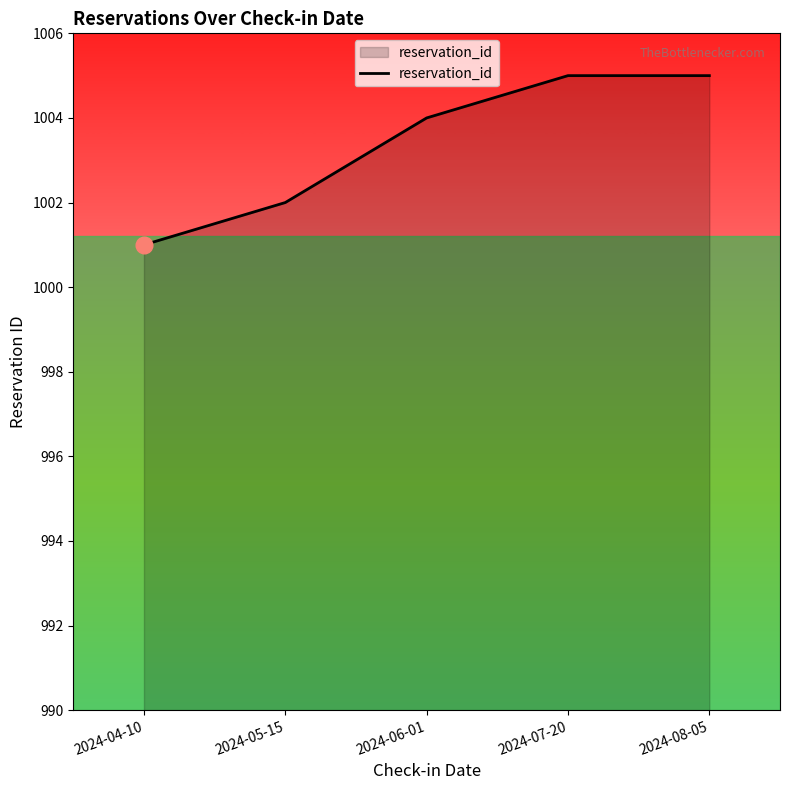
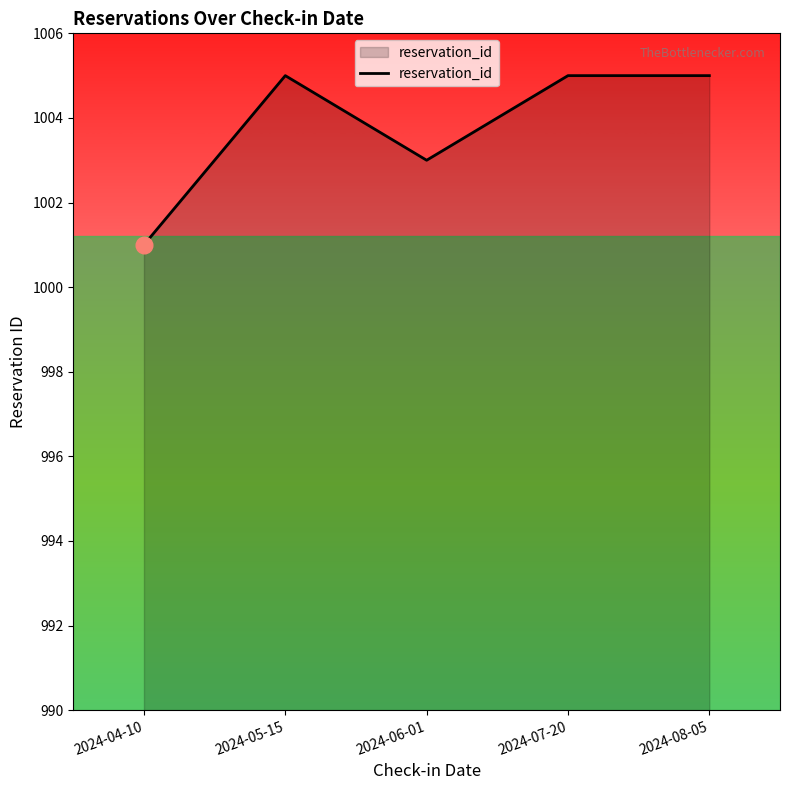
reservation_id, 2024-05-15: 1002 -> 1005
reservation_id, 2024-06-01: 1004 -> 1003
